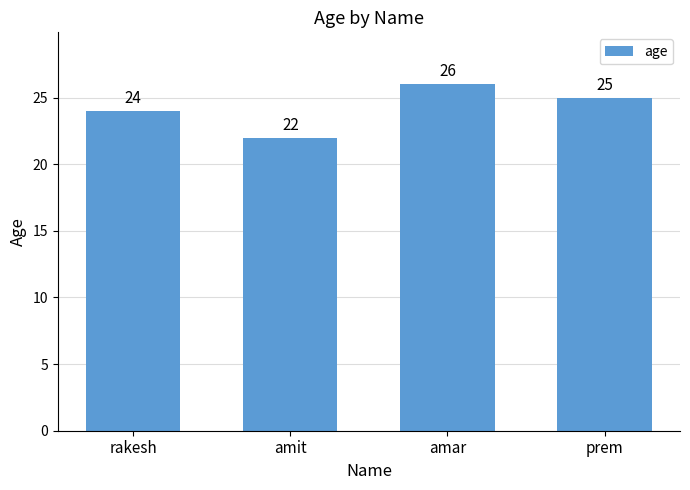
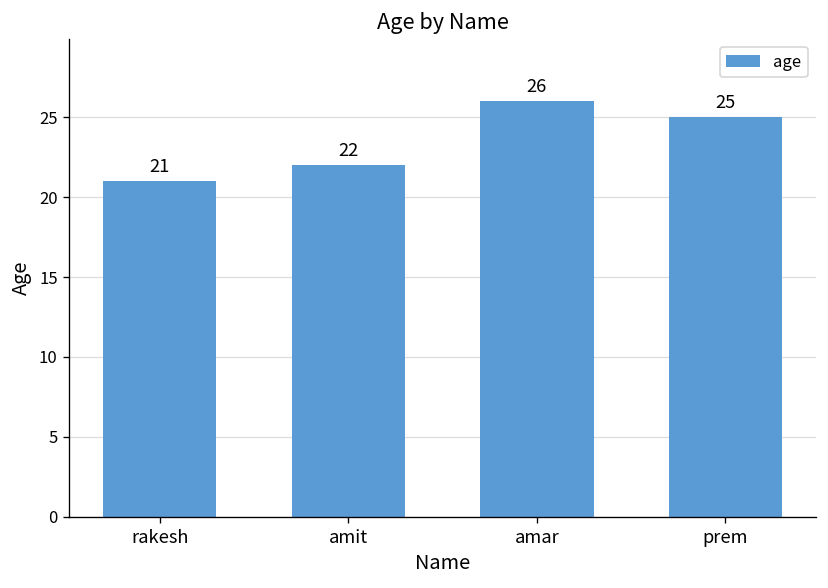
rakesh: 24 -> 21
